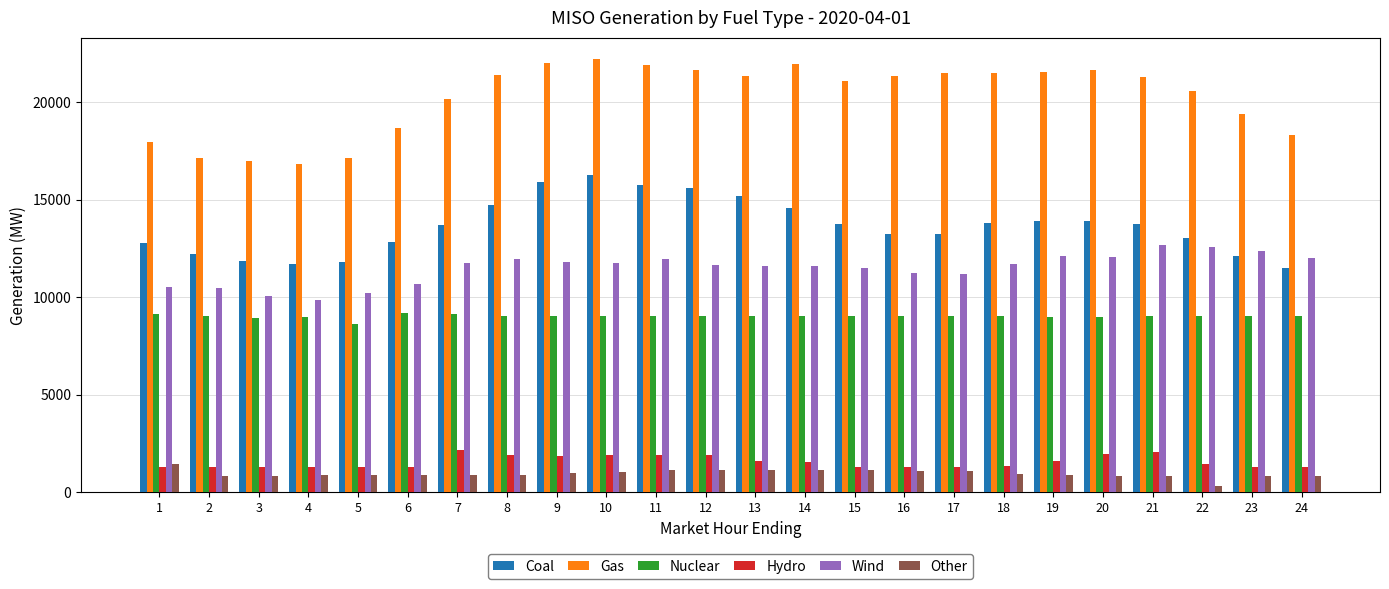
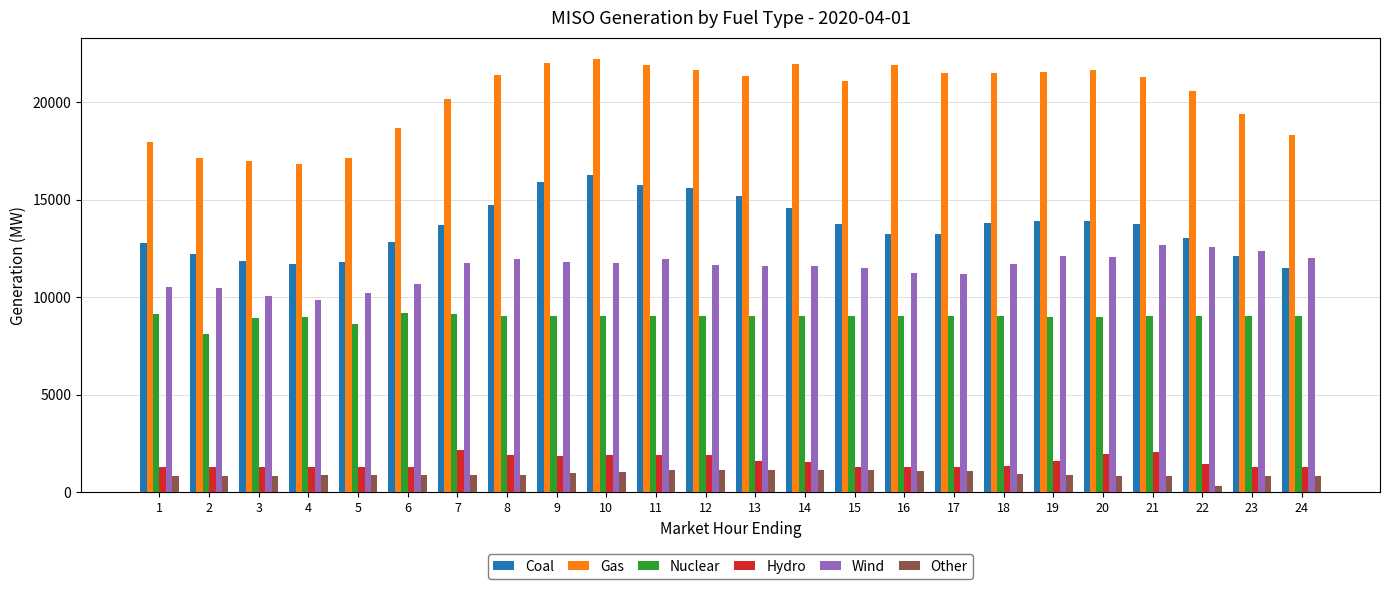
Other, 1: 1500 -> 900
Nuclear, 2: 9000 -> 8100
Gas, 16: 21300 -> 21900
